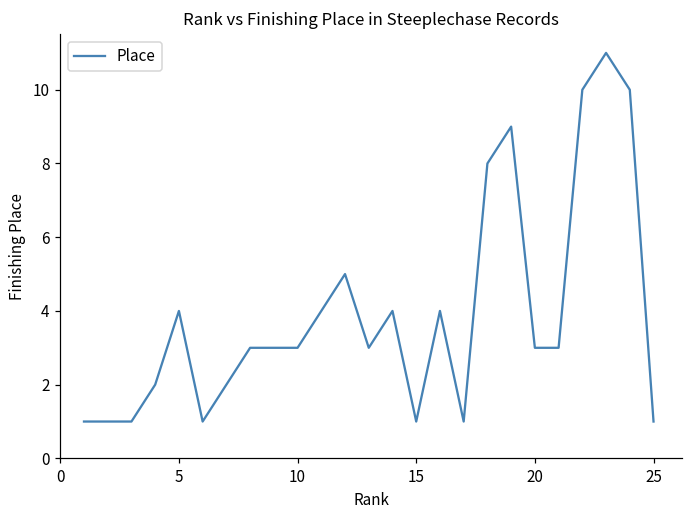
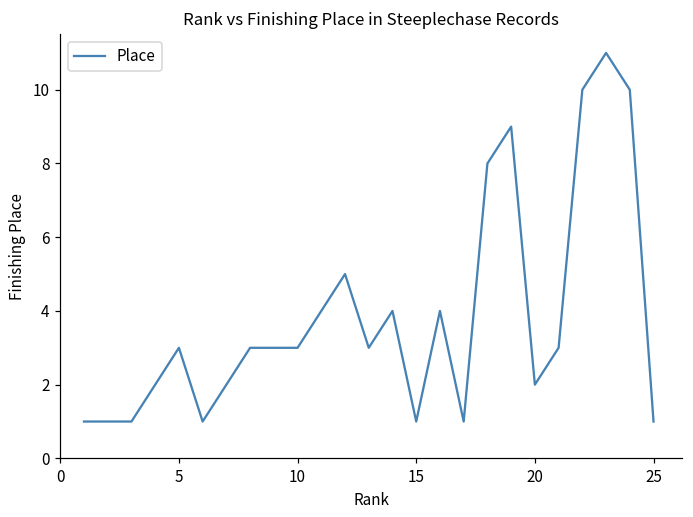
5: 4 -> 3
20: 3 -> 2
